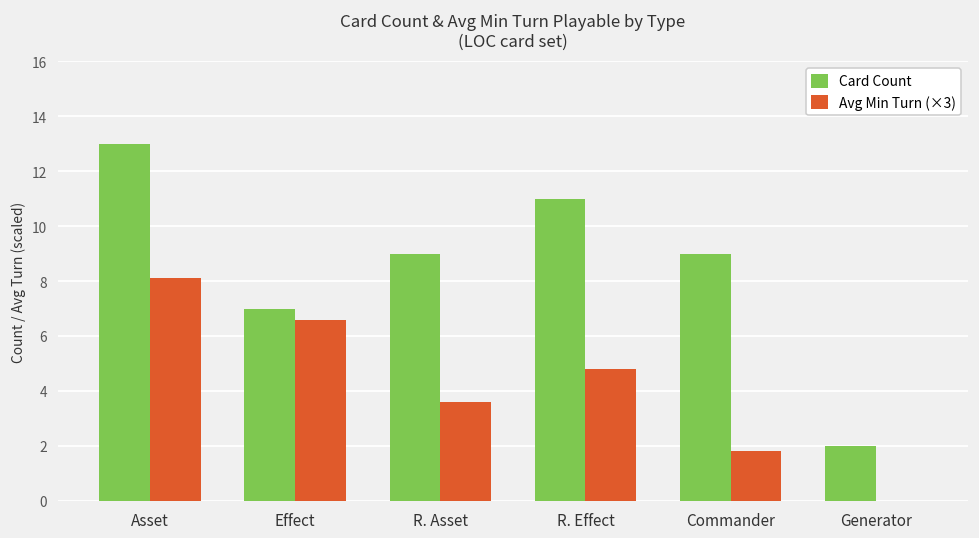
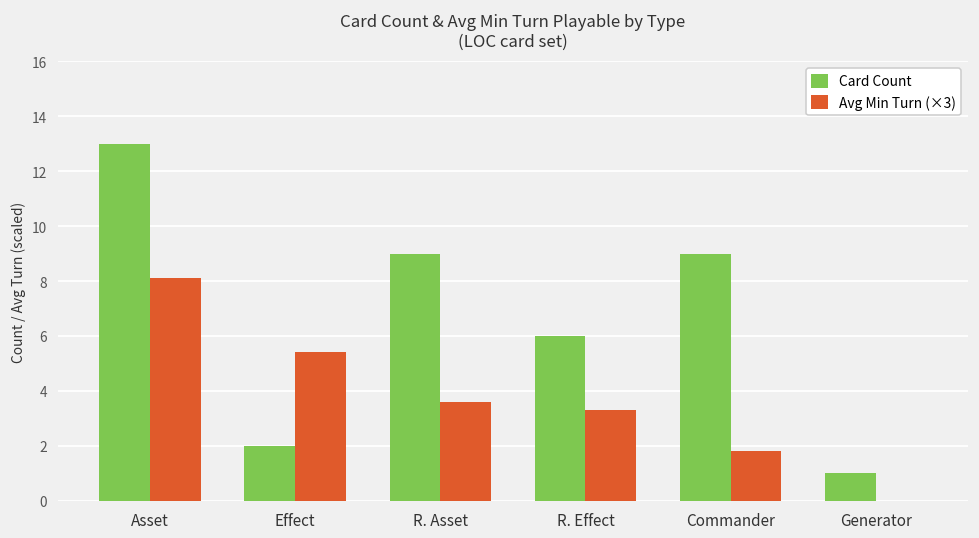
Card Count, Effect: 7 -> 2
Avg Min Turn (×3), Effect: 6.6 -> 5.4
Card Count, R. Effect: 11 -> 6
Avg Min Turn (×3), R. Effect: 4.8 -> 3.3
Card Count, Generator: 2 -> 1
